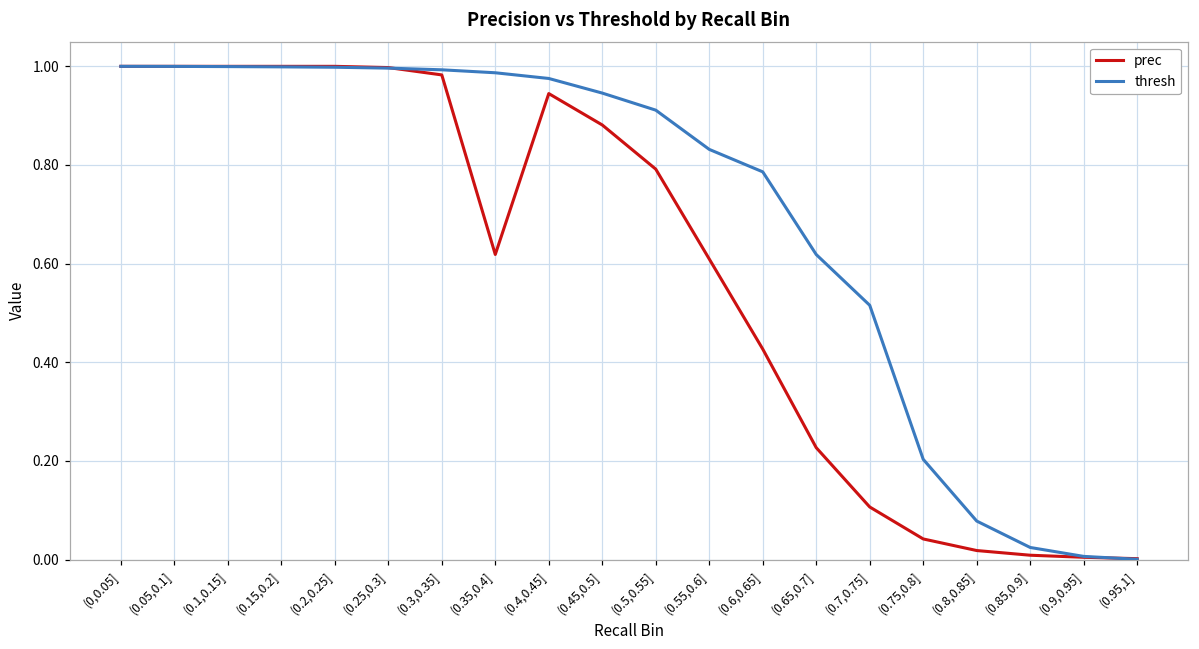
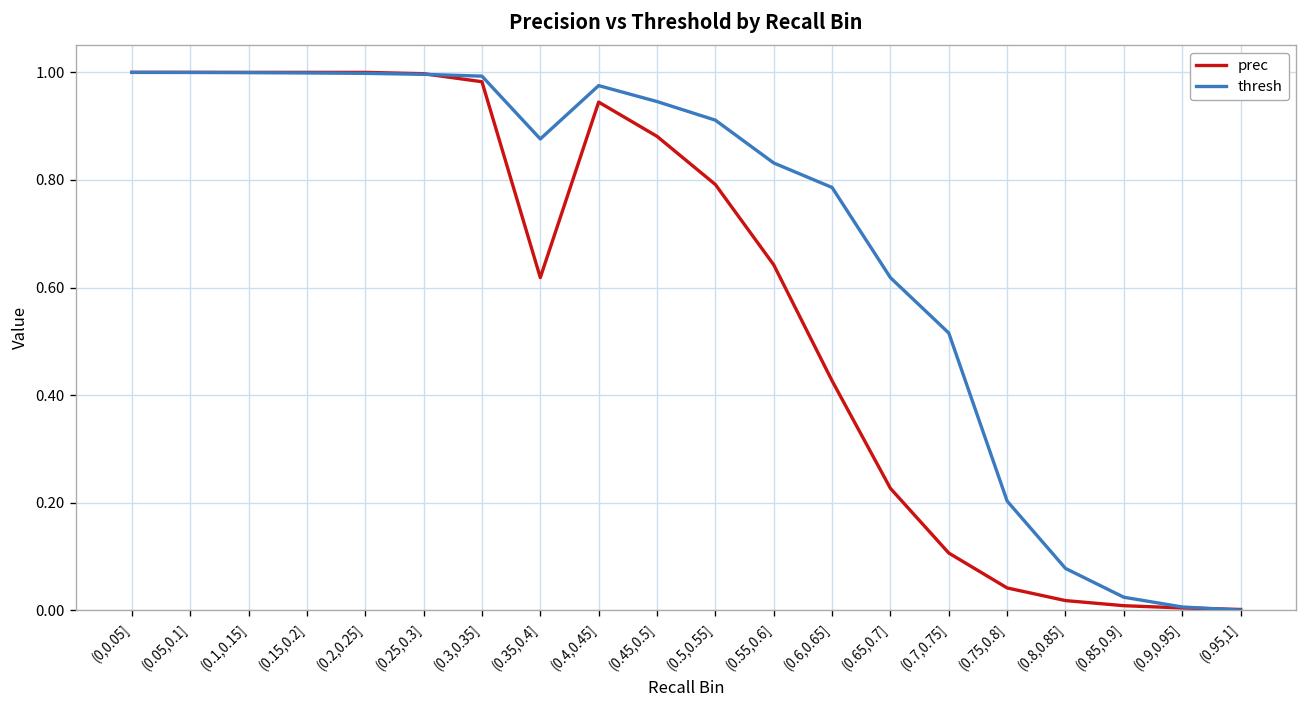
thresh, (0.35,0.4]: 0.99 -> 0.88
prec, (0.55,0.6]: 0.61 -> 0.64
